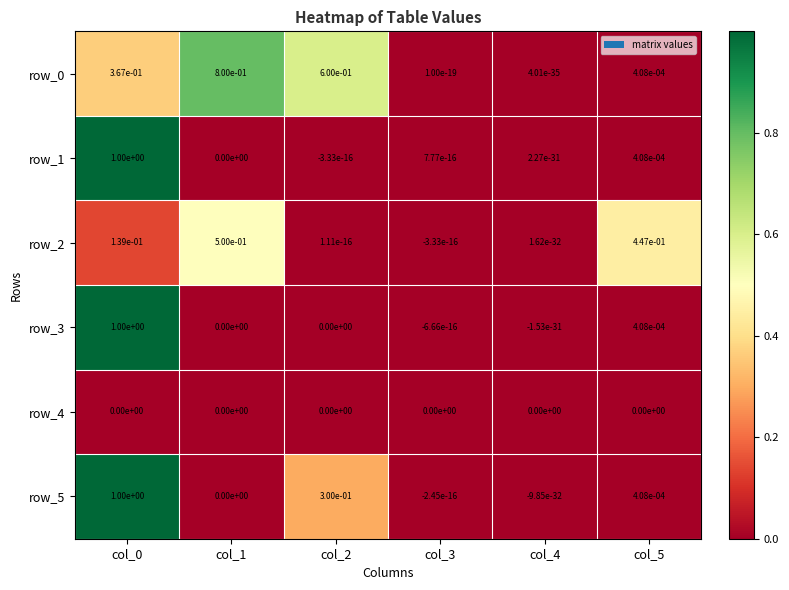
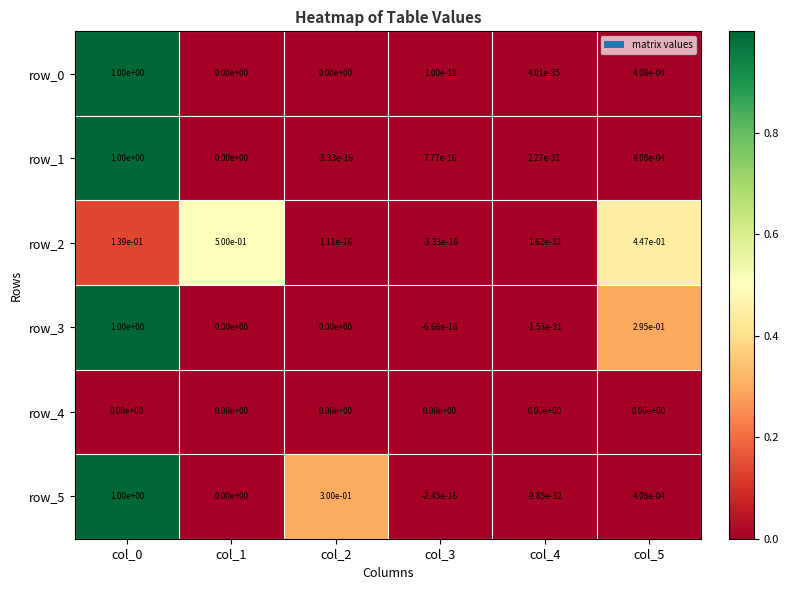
row_0, col_0: 3.67e-01 -> 1.00e+00
row_0, col_1: 8.00e-01 -> 0.00e+00
row_0, col_2: 6.00e-01 -> 0.00e+00
row_3, col_5: 4.08e-04 -> 2.95e-01
